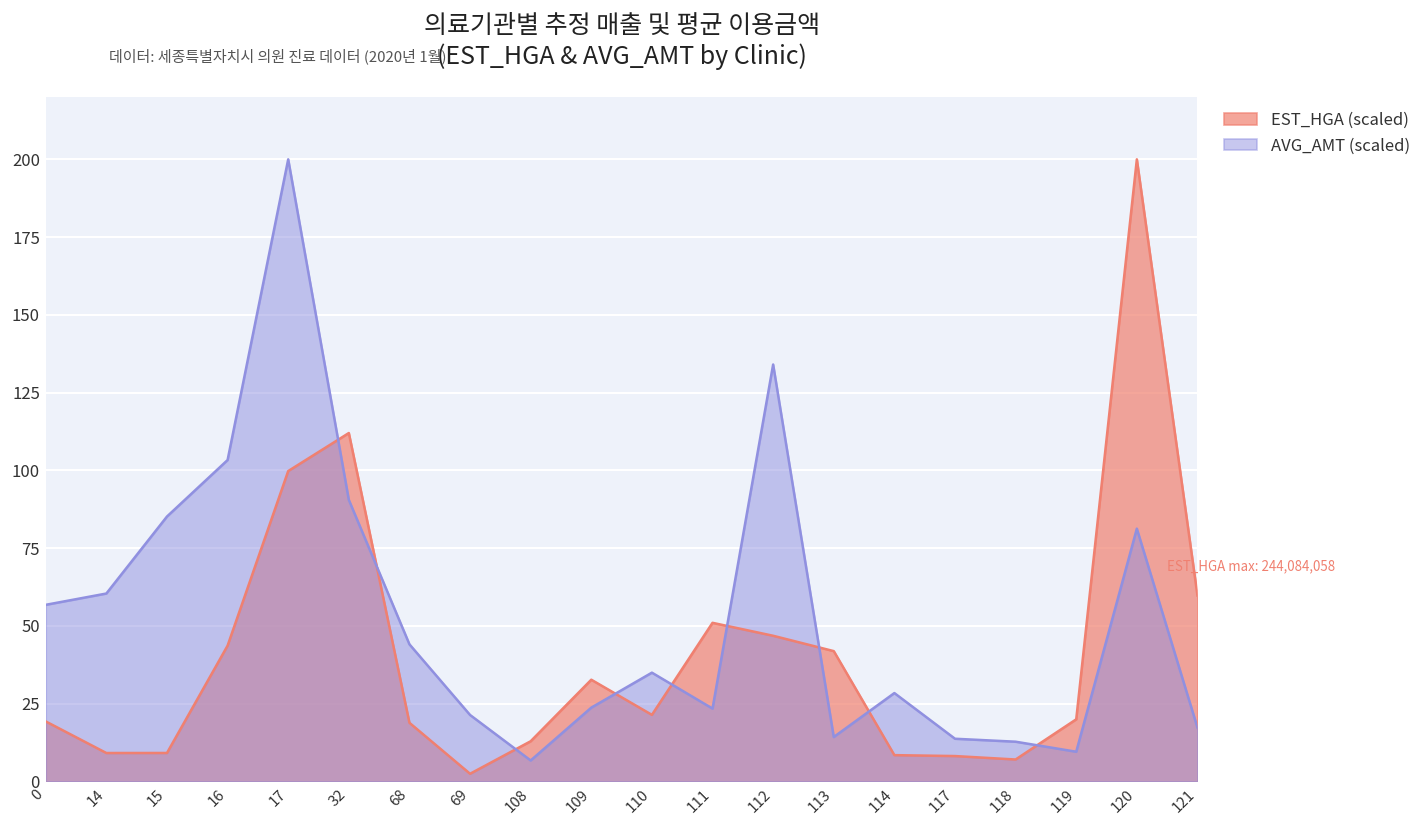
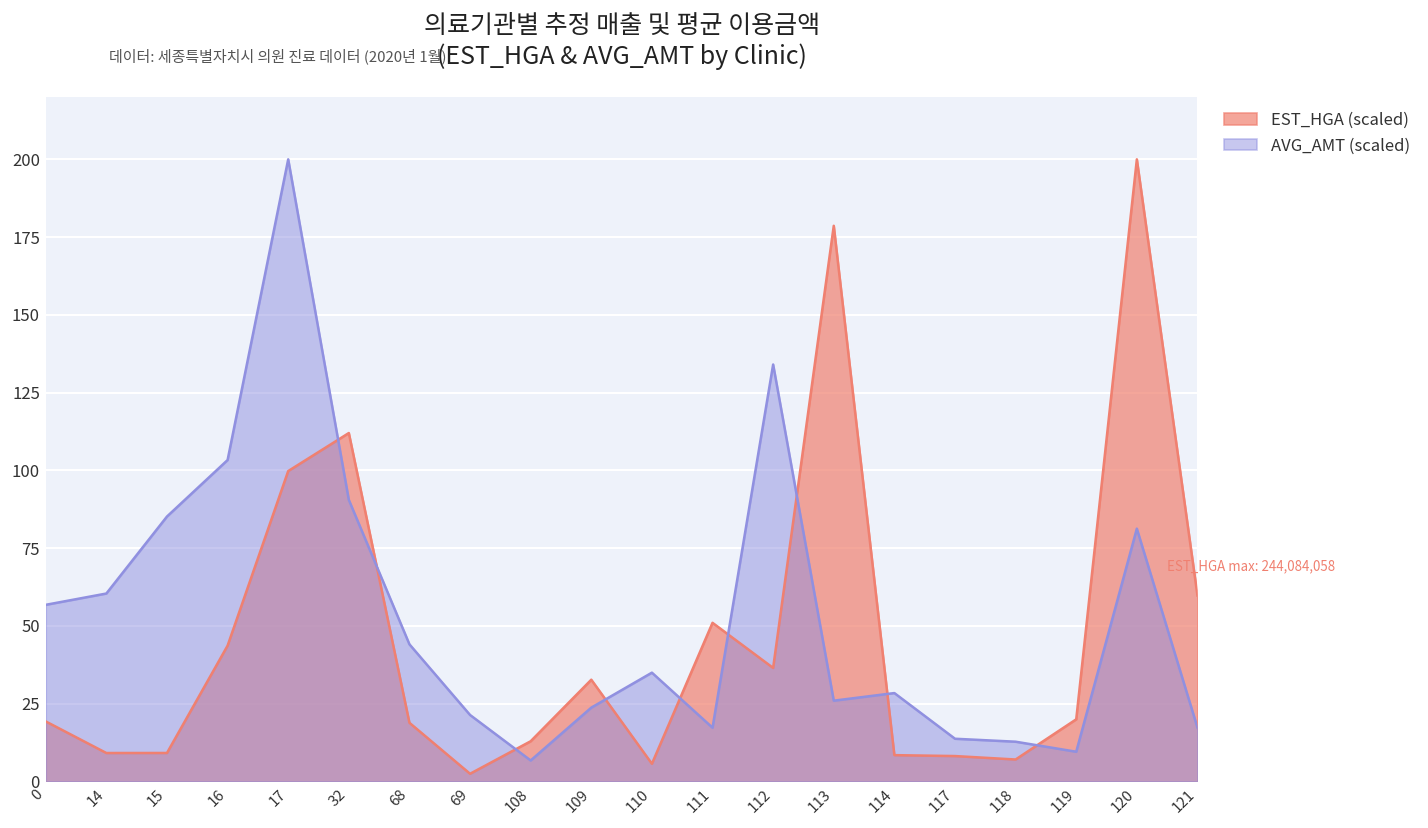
EST_HGA (scaled), 110: 21 -> 6
AVG_AMT (scaled), 111: 23 -> 17
EST_HGA (scaled), 112: 47 -> 36
EST_HGA (scaled), 113: 42 -> 179
AVG_AMT (scaled), 113: 14 -> 26
